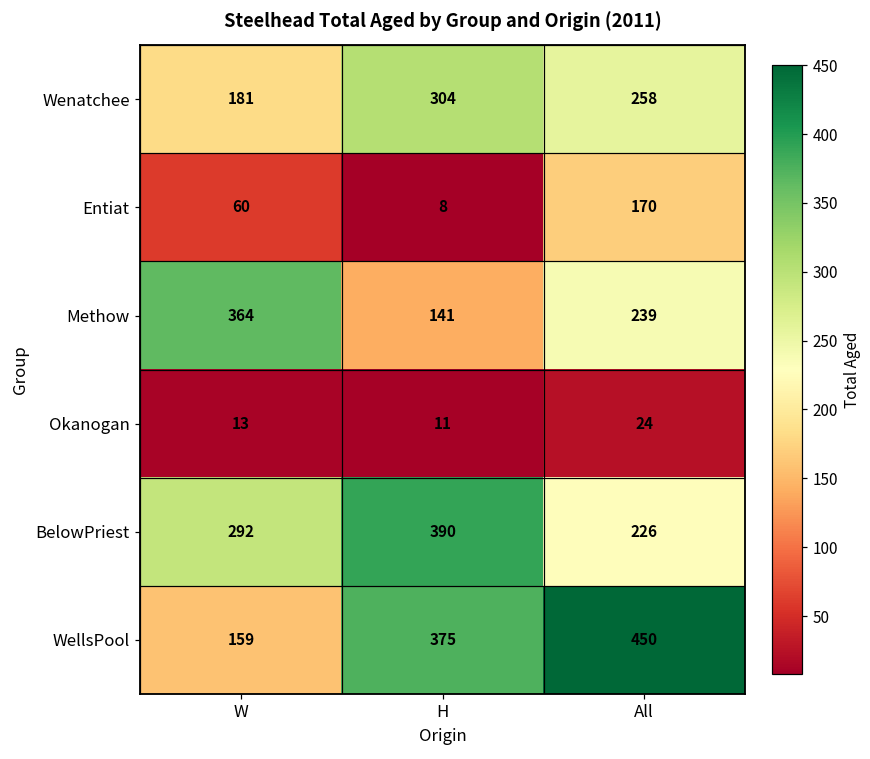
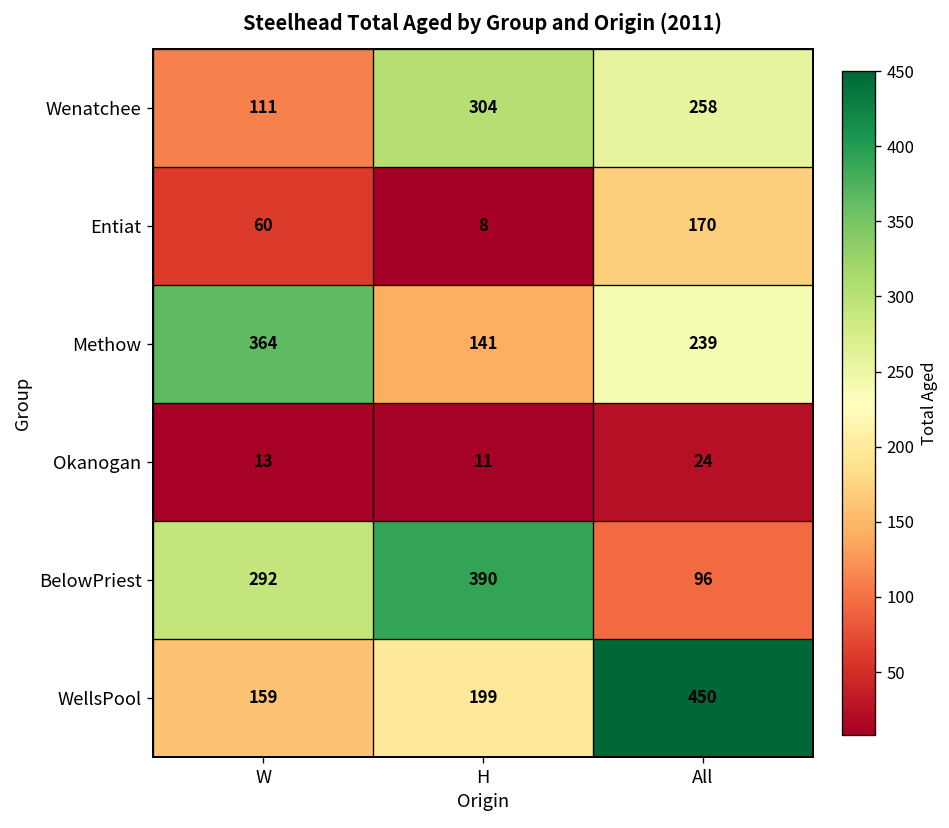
Wenatchee, W: 181 -> 111
BelowPriest, All: 226 -> 96
WellsPool, H: 375 -> 199
